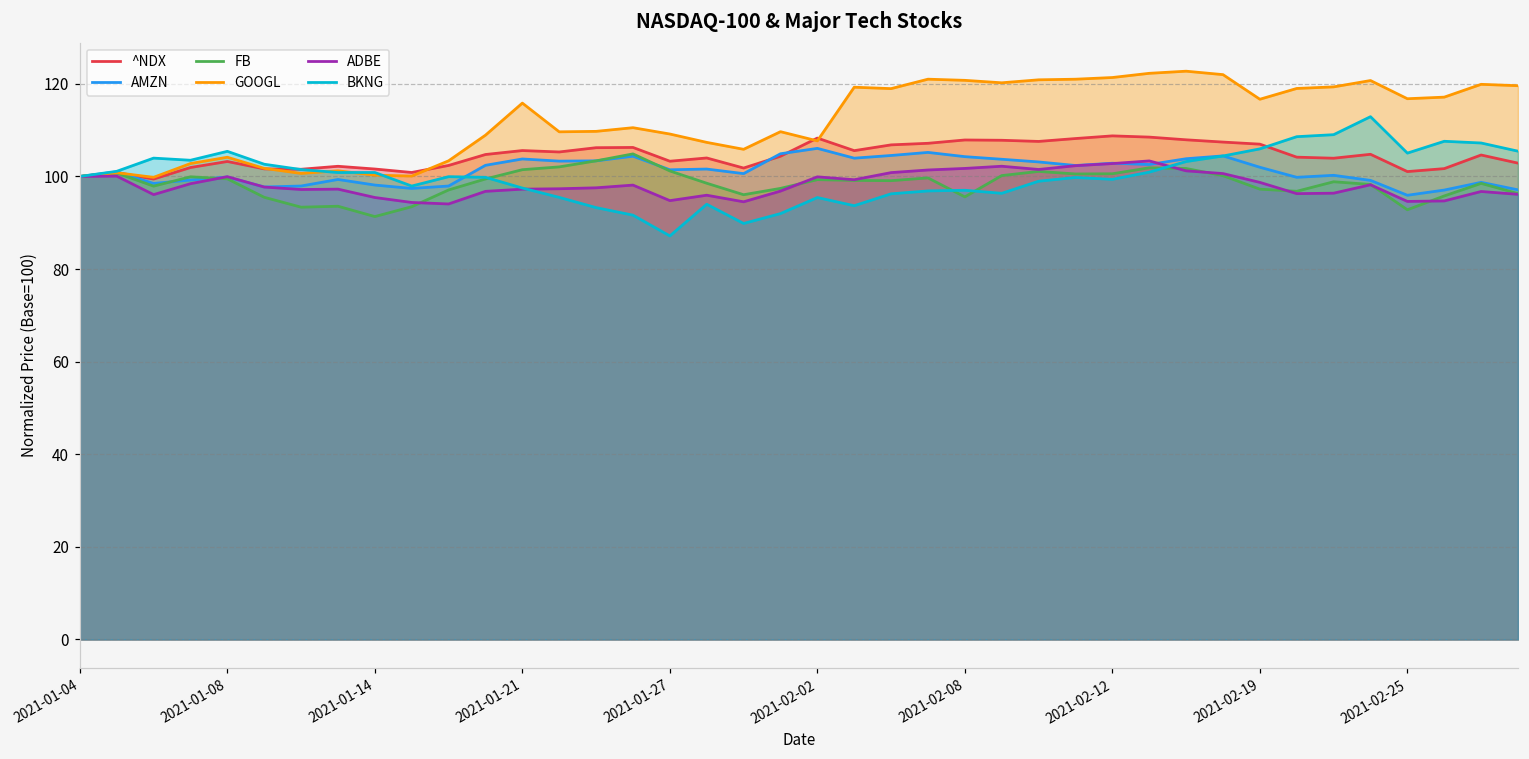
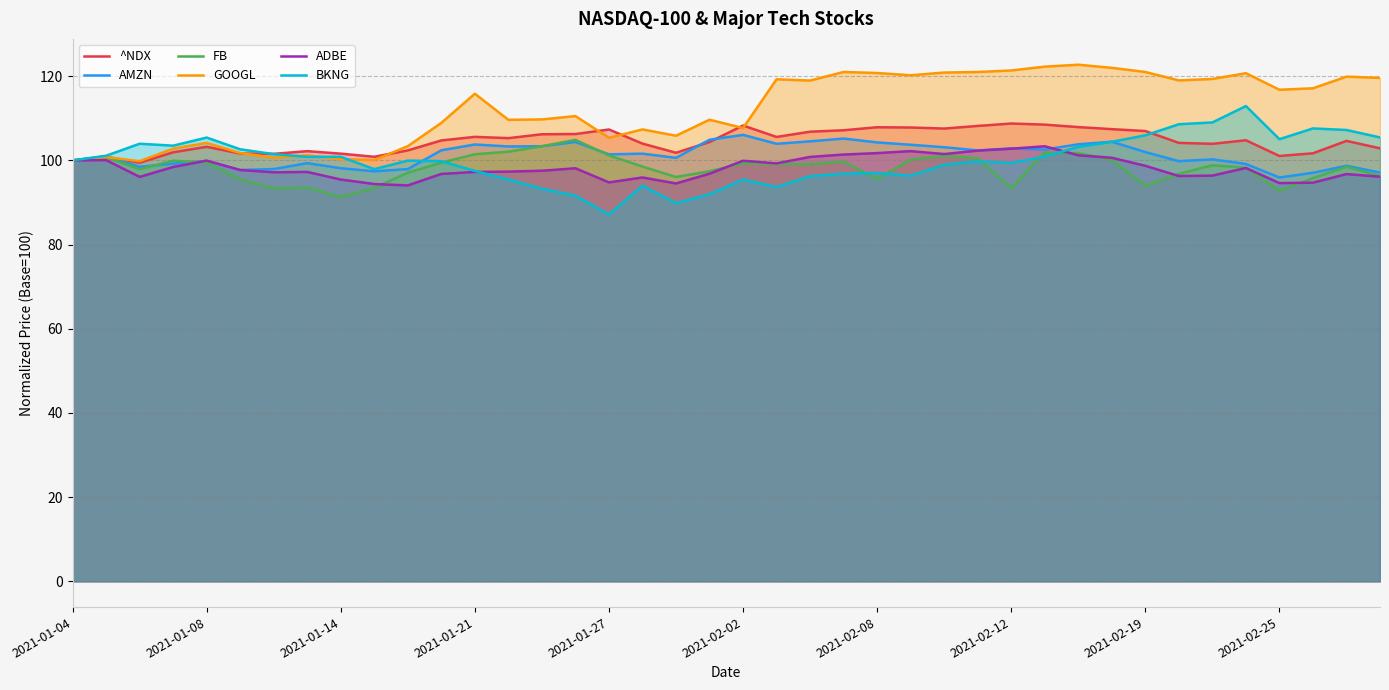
^NDX, 2021-01-27: 103 -> 107
GOOGL, 2021-01-27: 109 -> 105
FB, 2021-02-12: 101 -> 93
FB, 2021-02-19: 97 -> 94
GOOGL, 2021-02-19: 117 -> 121
